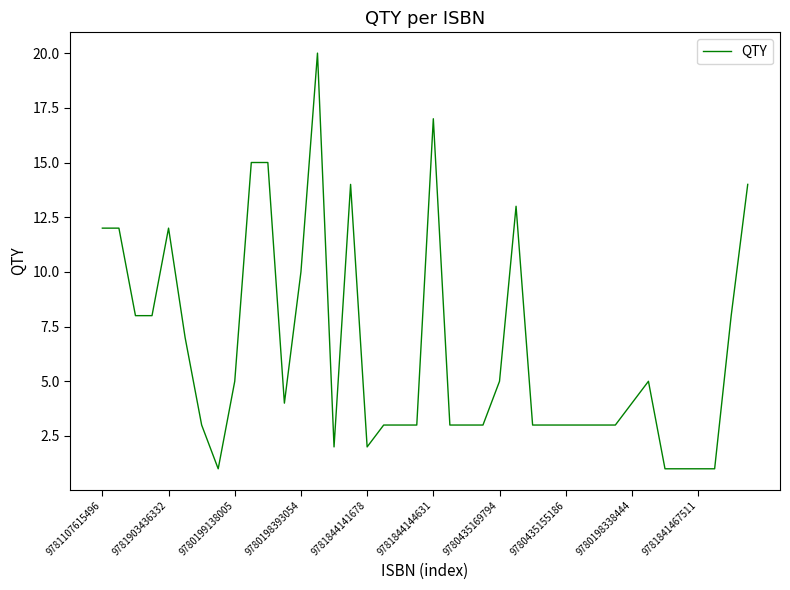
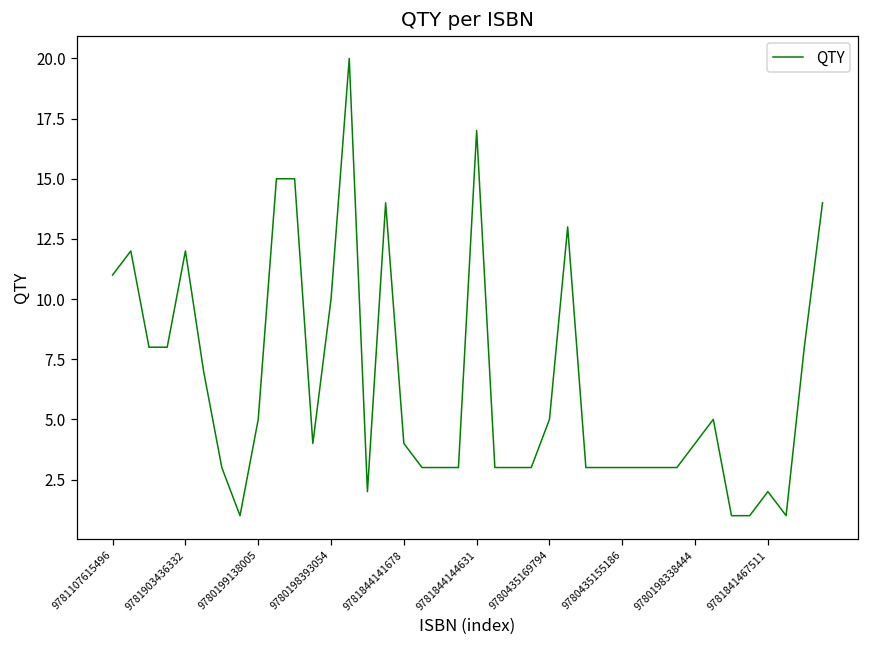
9781107615496: 12 -> 11
9781844141678: 2 -> 4
9781841467511: 1 -> 2
